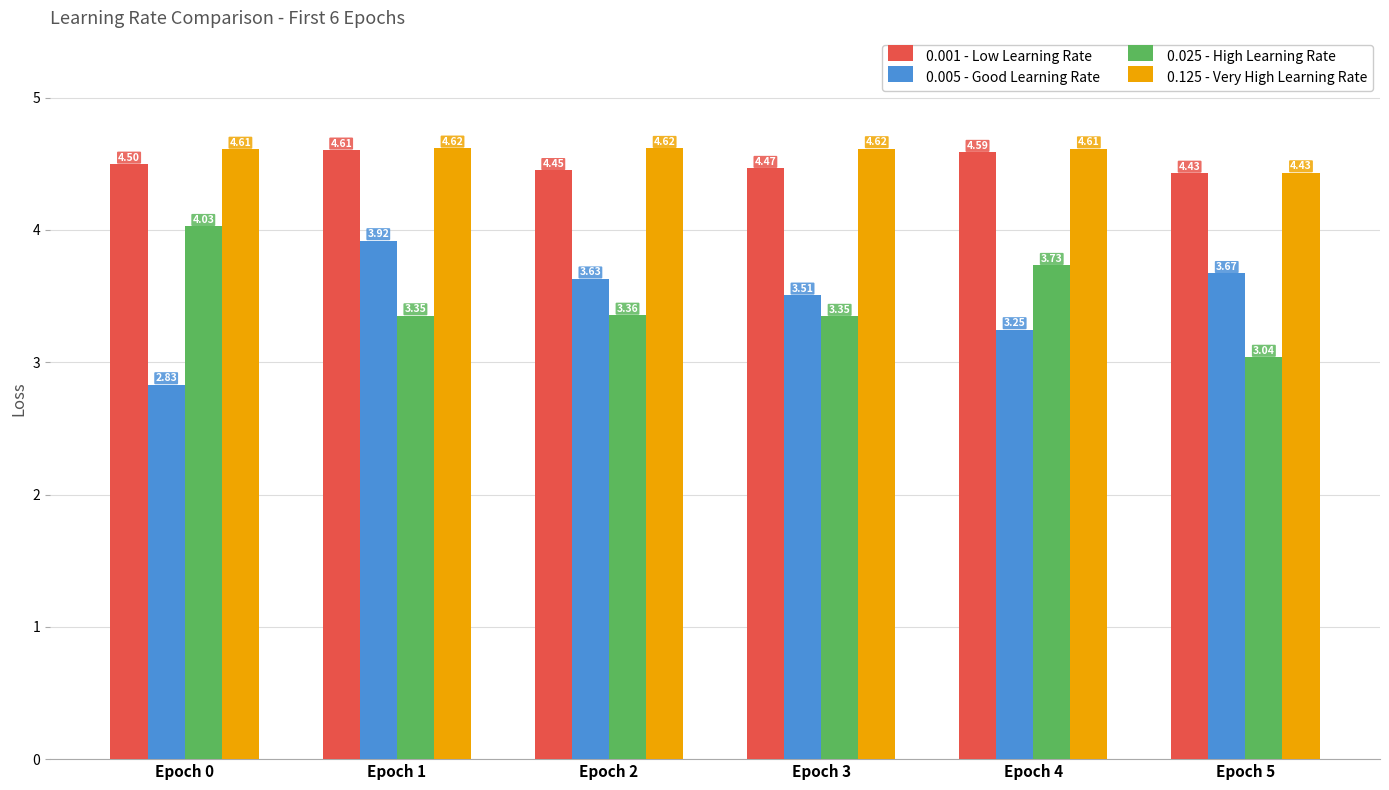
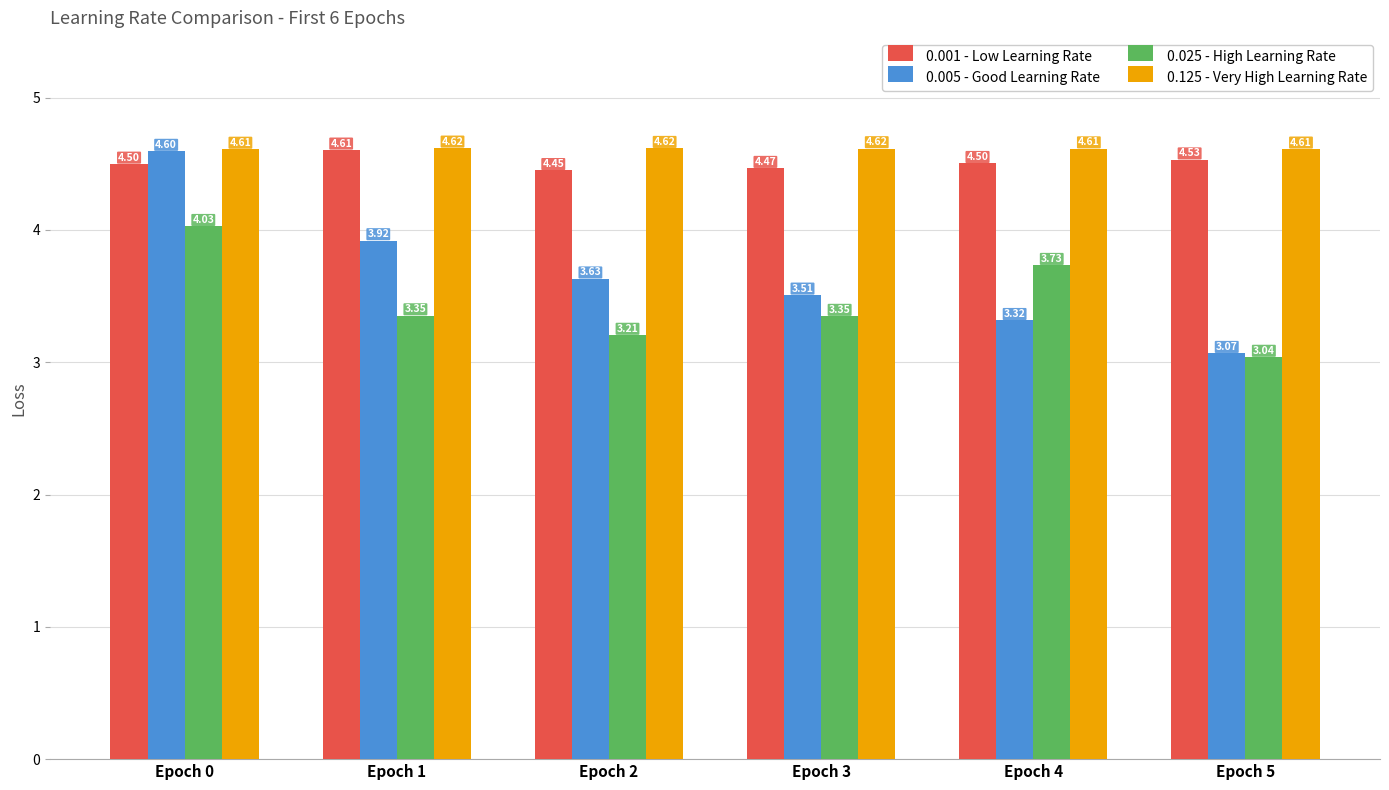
0.005 - Good Learning Rate, Epoch 0: 2.83 -> 4.60
0.025 - High Learning Rate, Epoch 2: 3.36 -> 3.21
0.001 - Low Learning Rate, Epoch 4: 4.59 -> 4.50
0.005 - Good Learning Rate, Epoch 4: 3.25 -> 3.32
0.001 - Low Learning Rate, Epoch 5: 4.43 -> 4.53
0.005 - Good Learning Rate, Epoch 5: 3.67 -> 3.07
0.125 - Very High Learning Rate, Epoch 5: 4.43 -> 4.61
